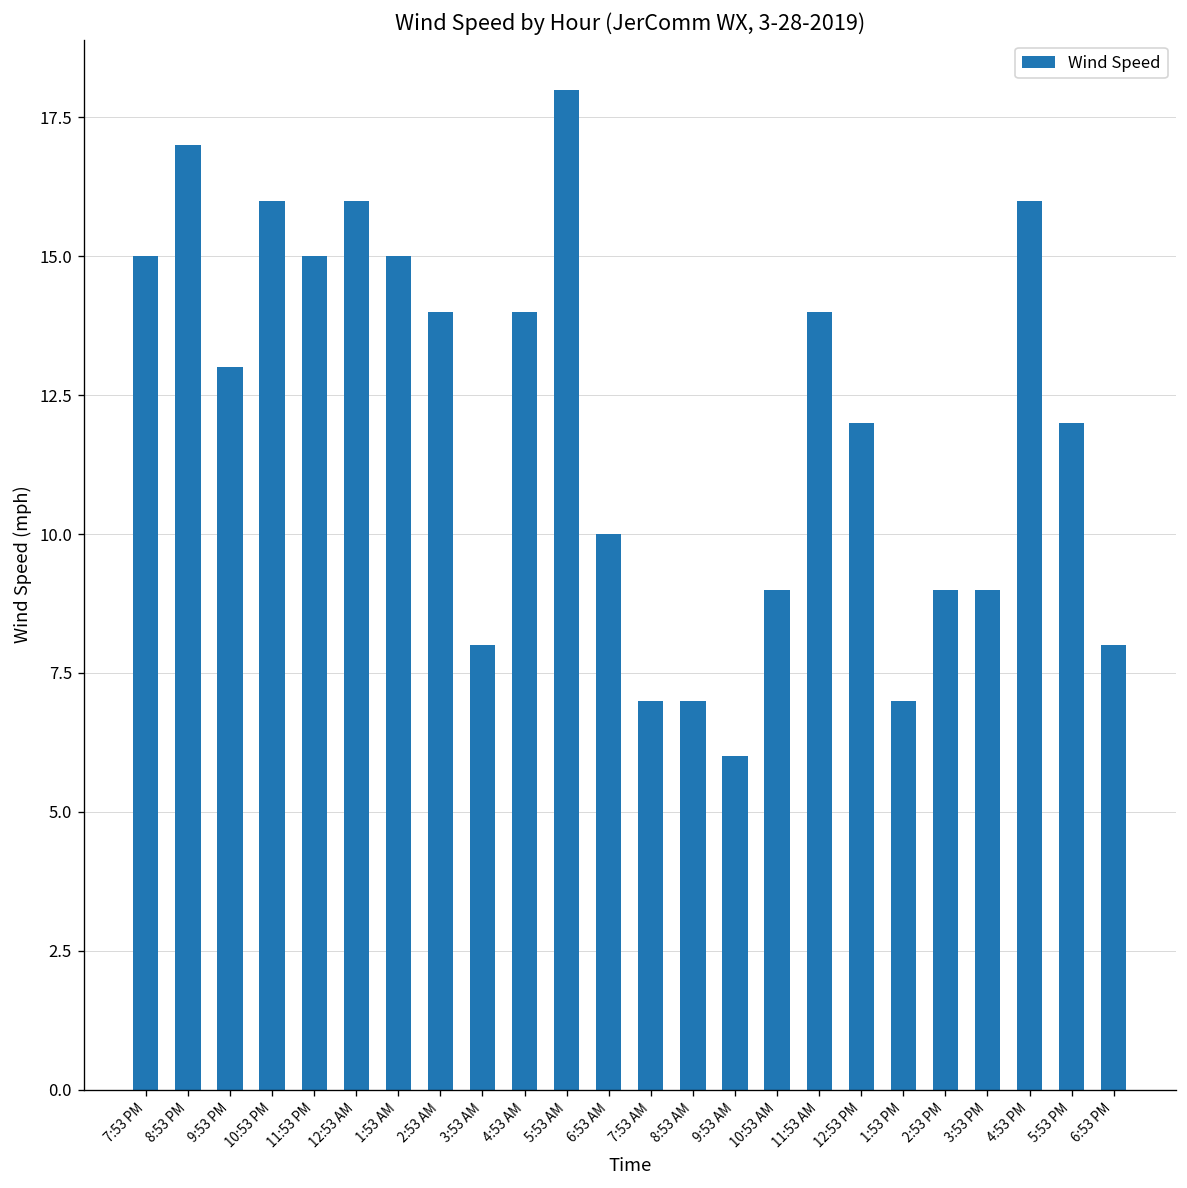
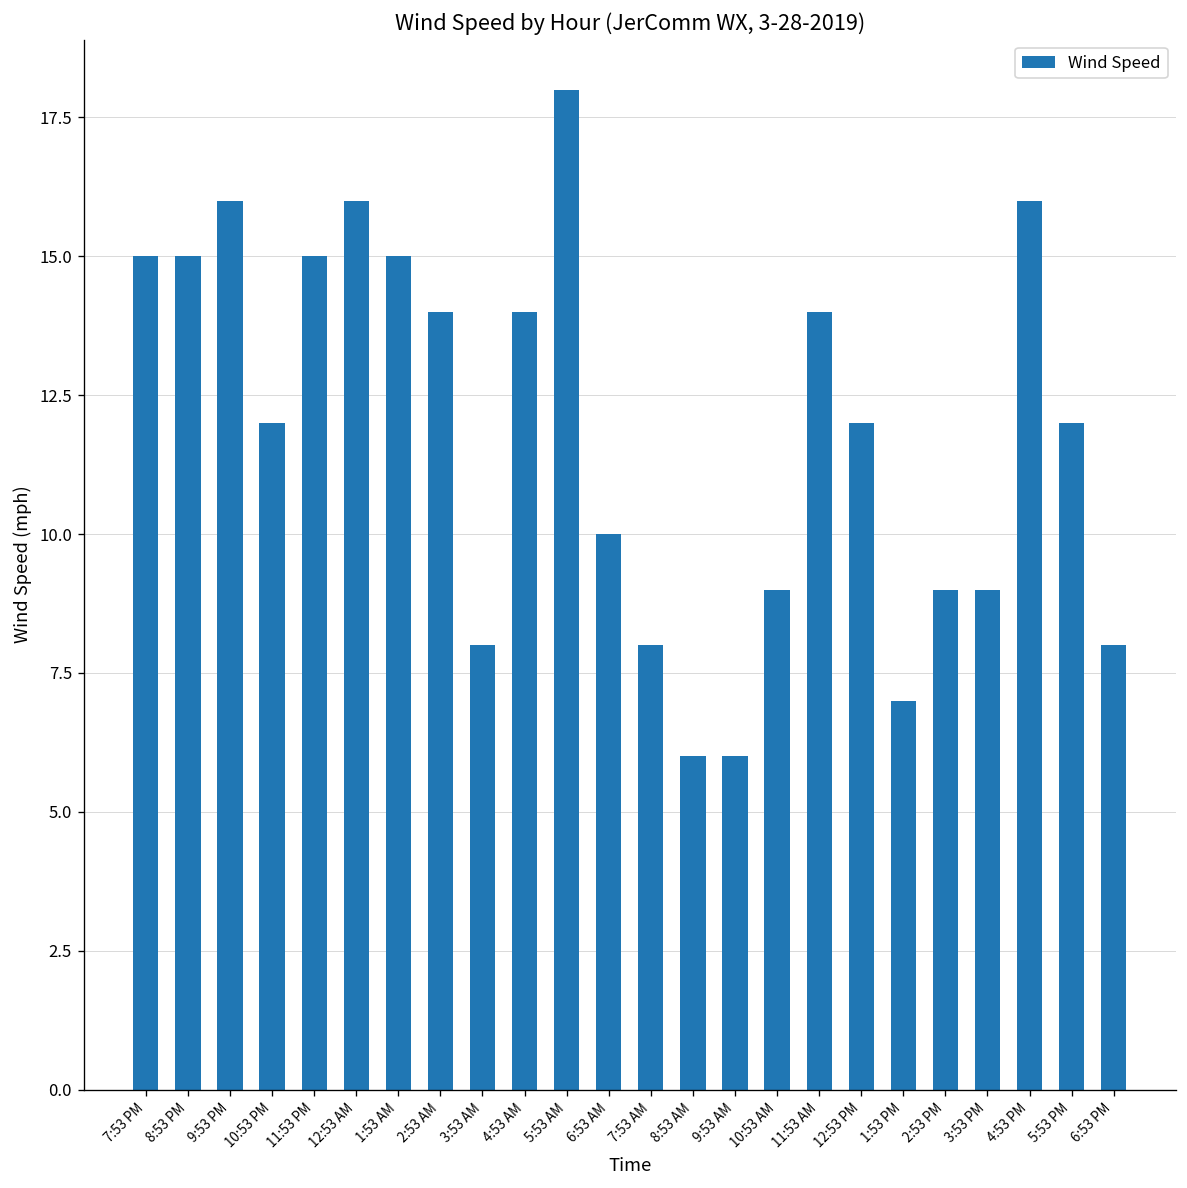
8:53 PM: 17 -> 15
9:53 PM: 13 -> 16
10:53 PM: 16 -> 12
7:53 AM: 7 -> 8
8:53 AM: 7 -> 6
